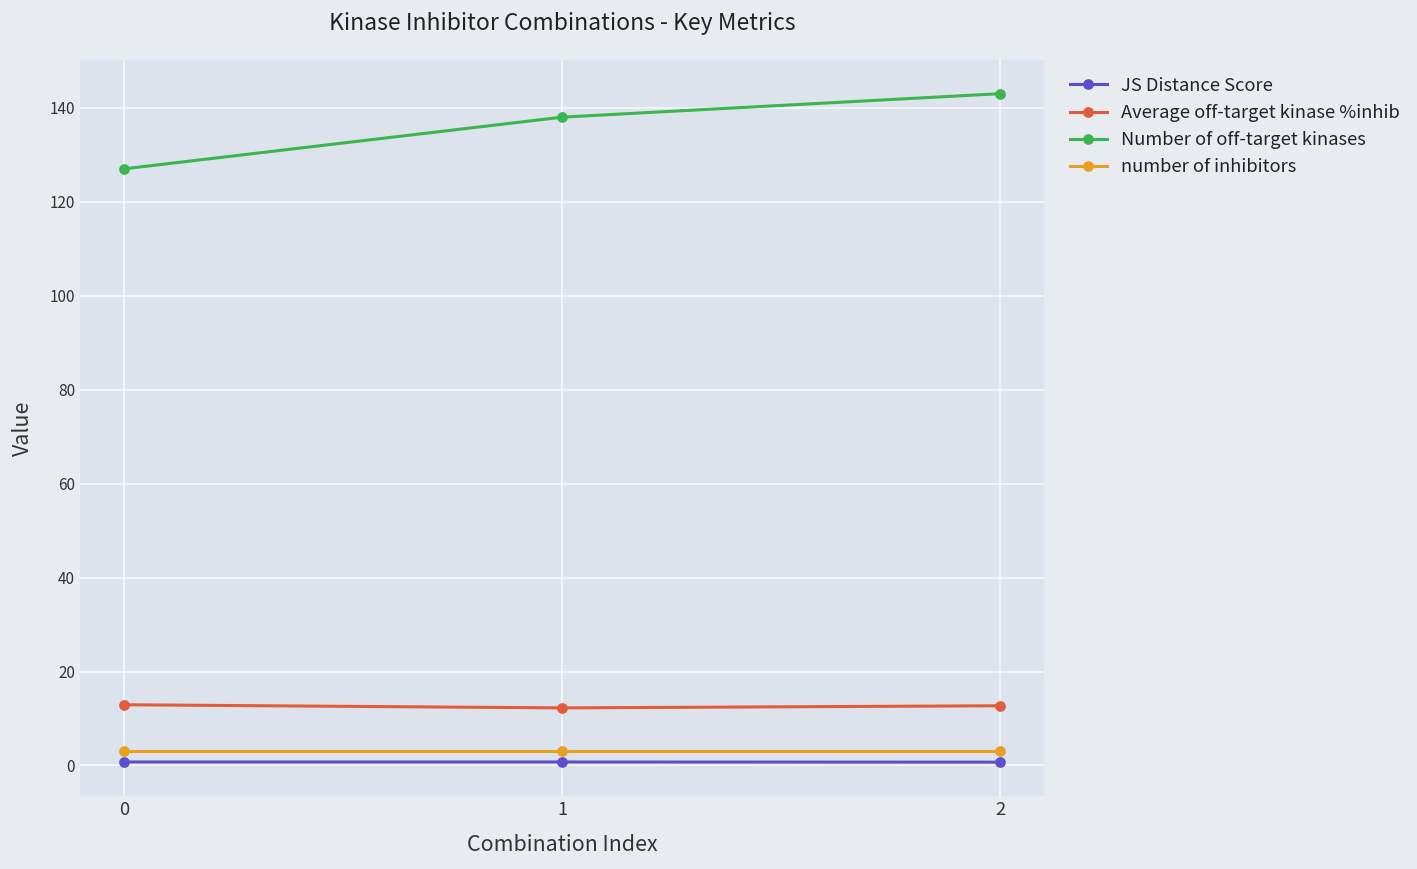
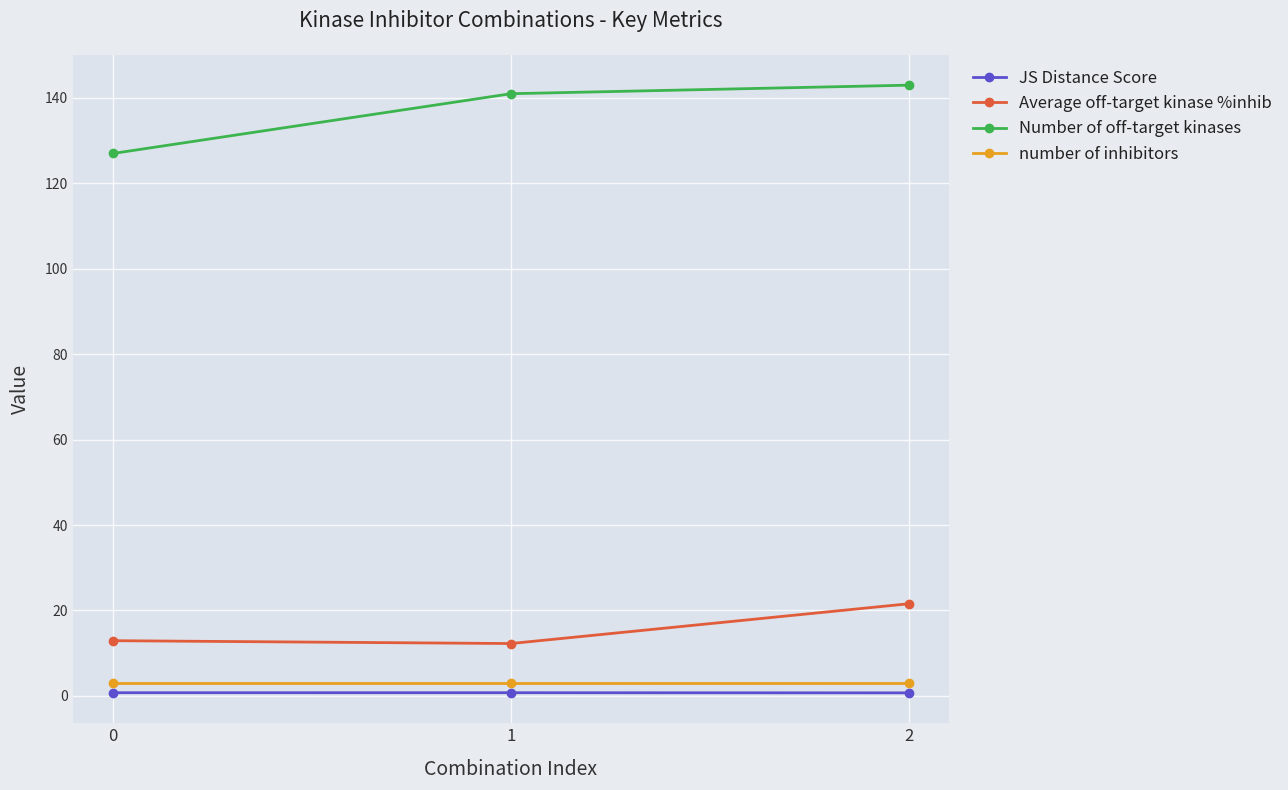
Number of off-target kinases, 1: 138 -> 141
Average off-target kinase %inhib, 2: 13 -> 22
